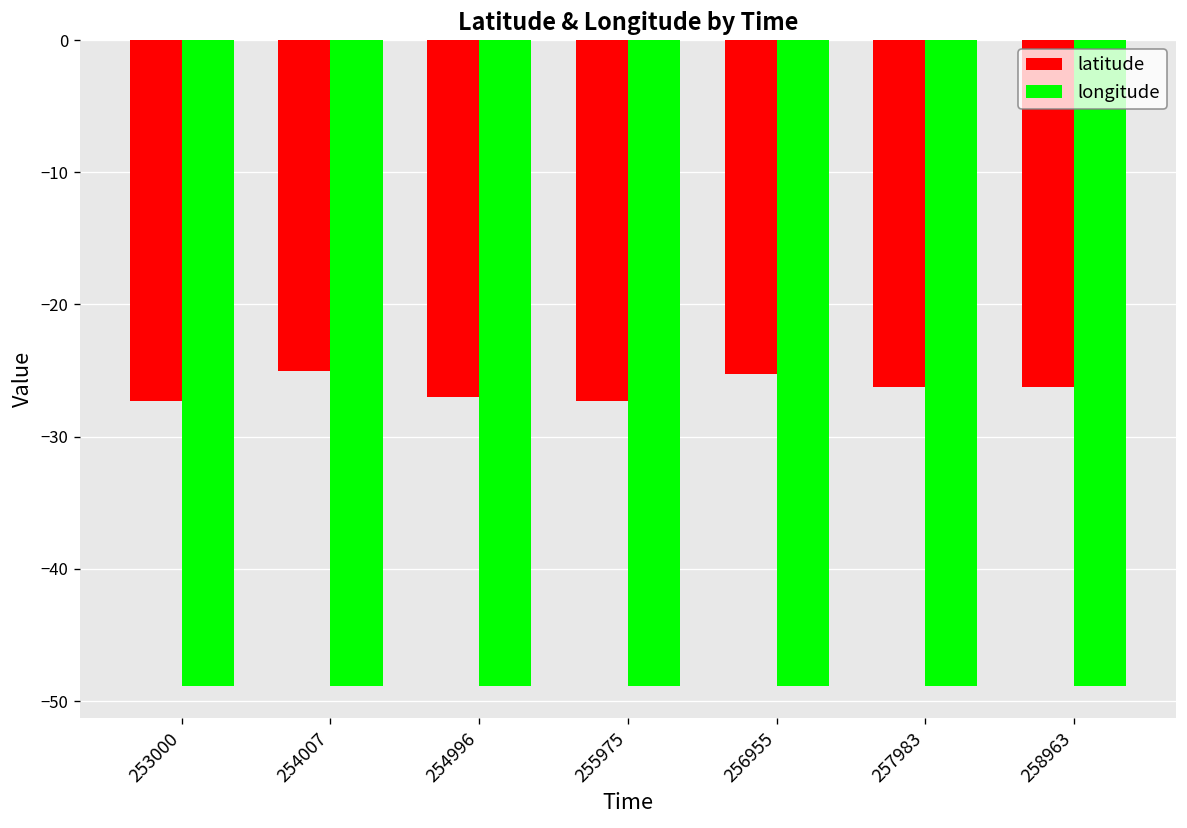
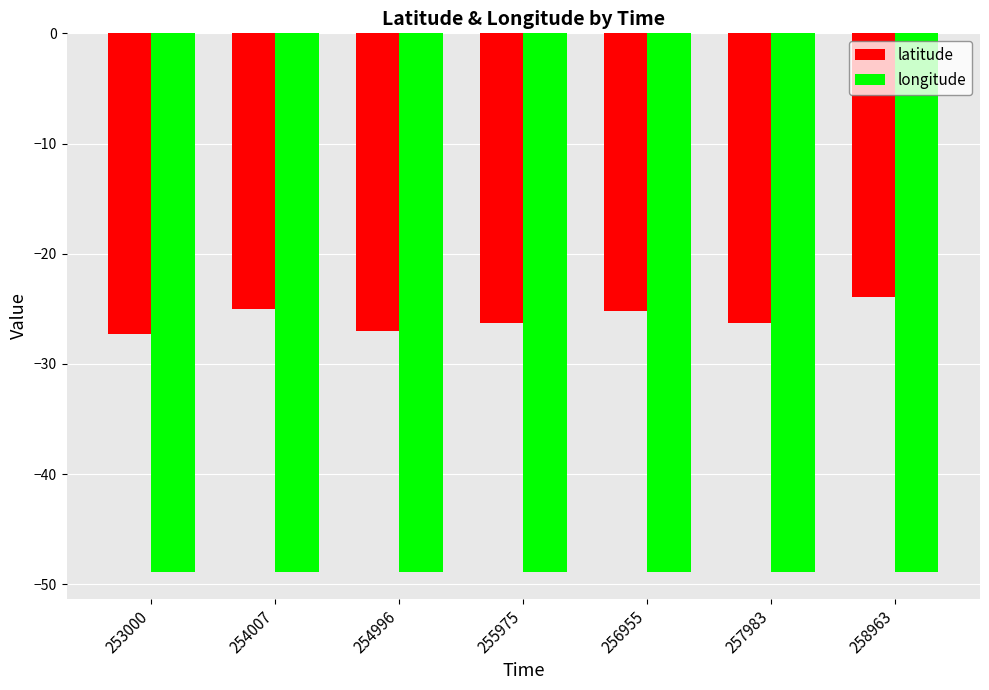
latitude, 255975: -27.3 -> -26.3
latitude, 258963: -26.3 -> -23.9
